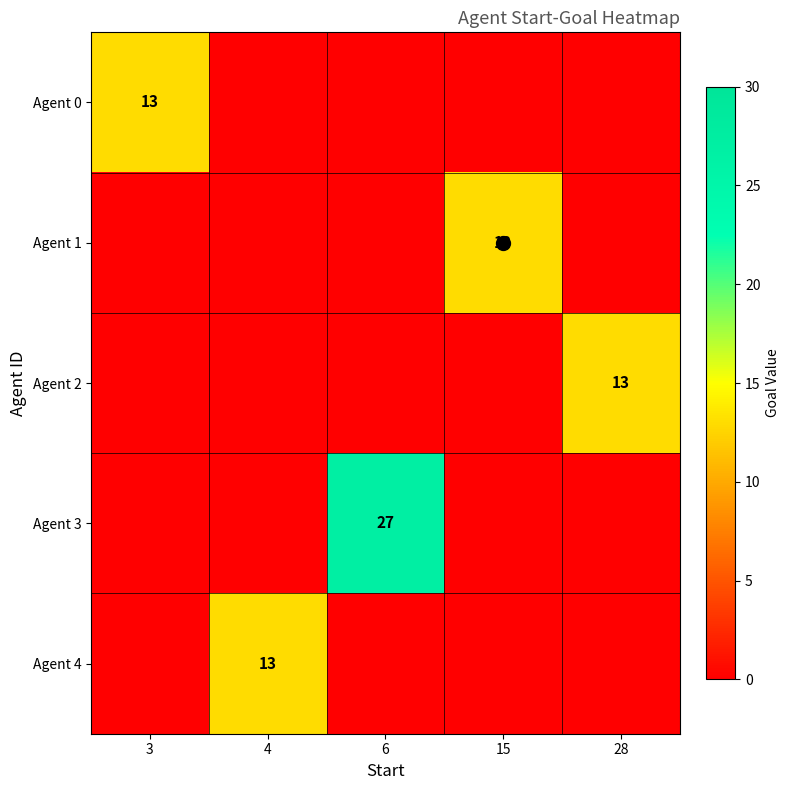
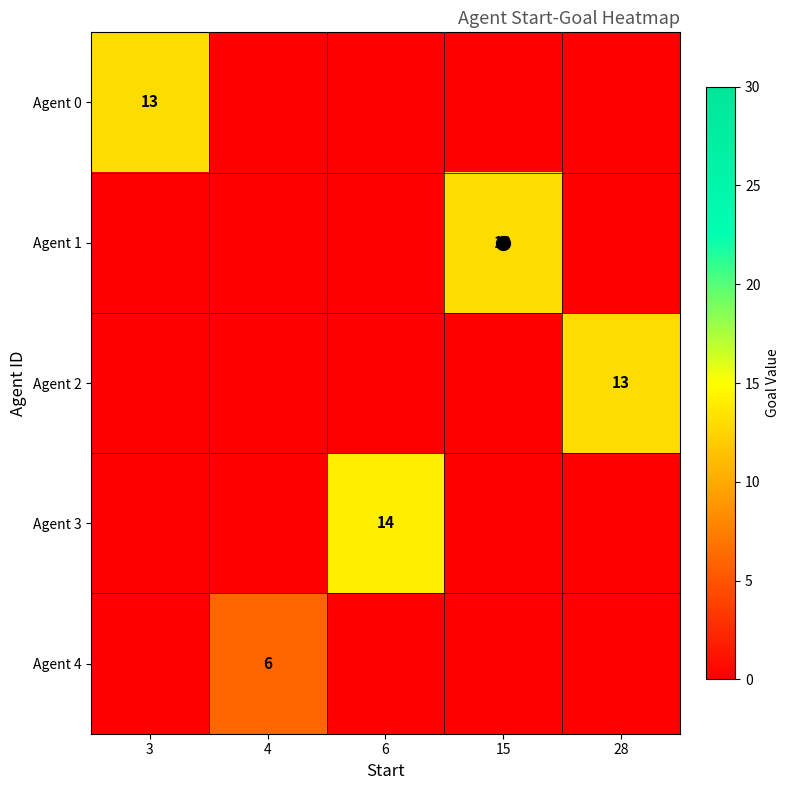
Agent 3, 6: 27 -> 14
Agent 4, 4: 13 -> 6
